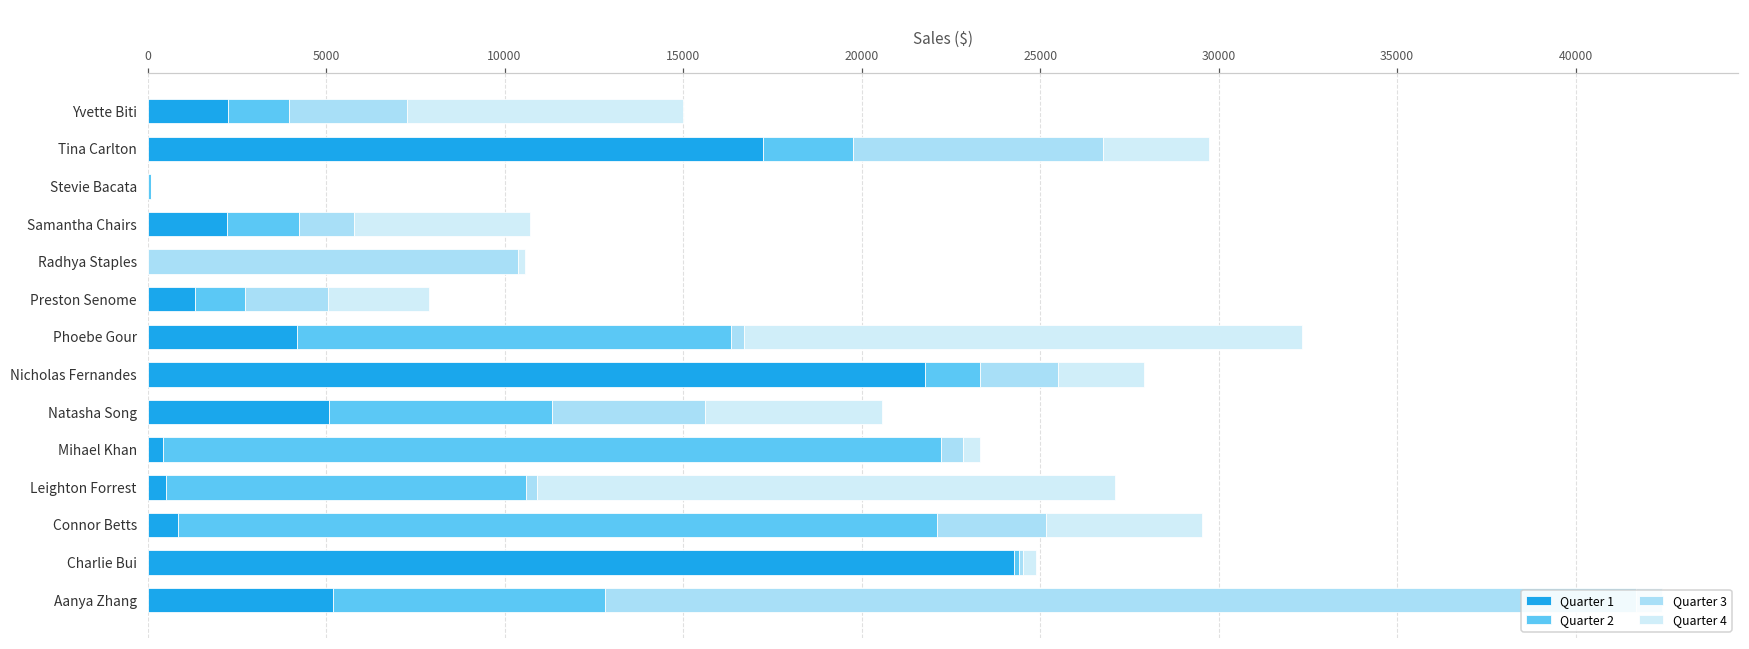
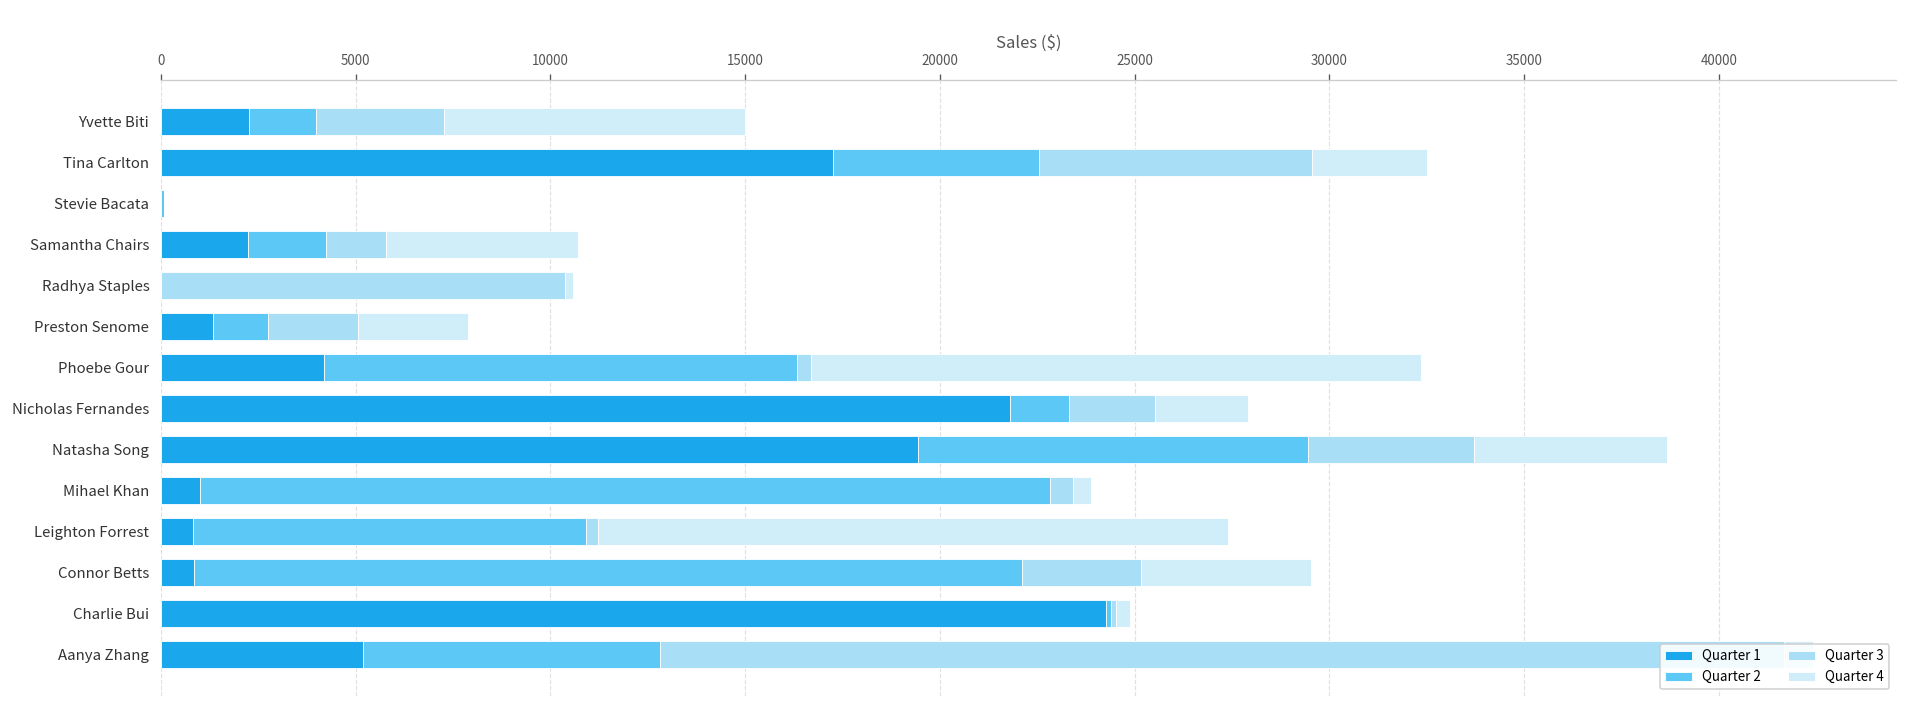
Quarter 2, Tina Carlton: 2500 -> 5300
Quarter 1, Natasha Song: 5100 -> 19400
Quarter 2, Natasha Song: 6300 -> 10000
Quarter 1, Mihael Khan: 400 -> 1000
Quarter 1, Leighton Forrest: 500 -> 800
